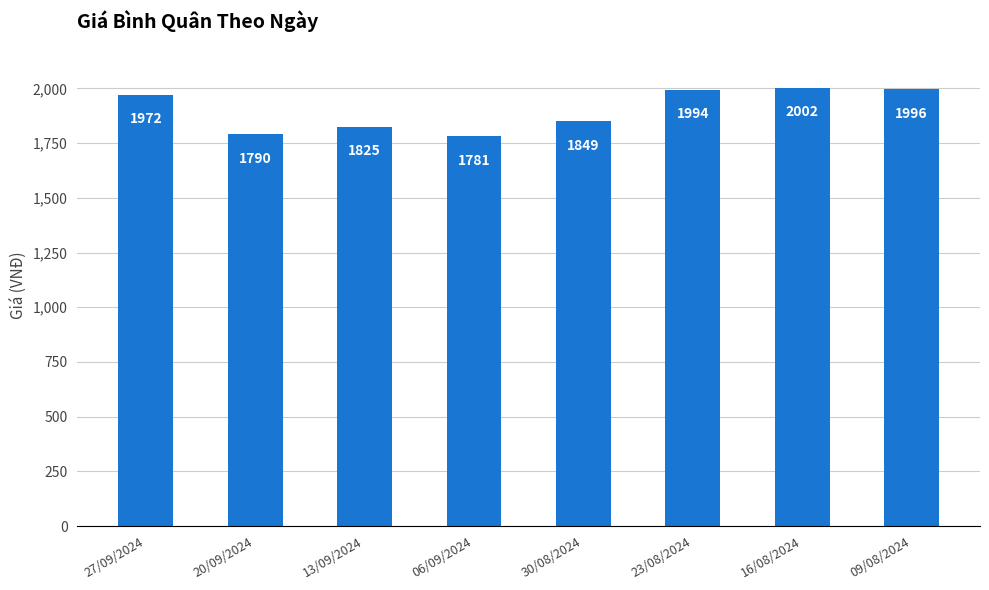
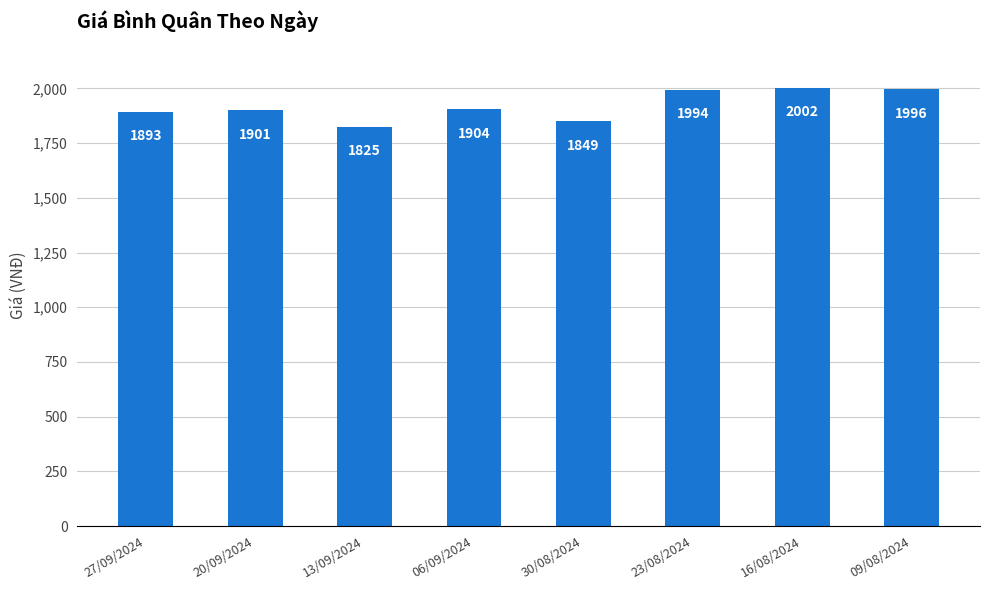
27/09/2024: 1972 -> 1893
20/09/2024: 1790 -> 1901
06/09/2024: 1781 -> 1904
